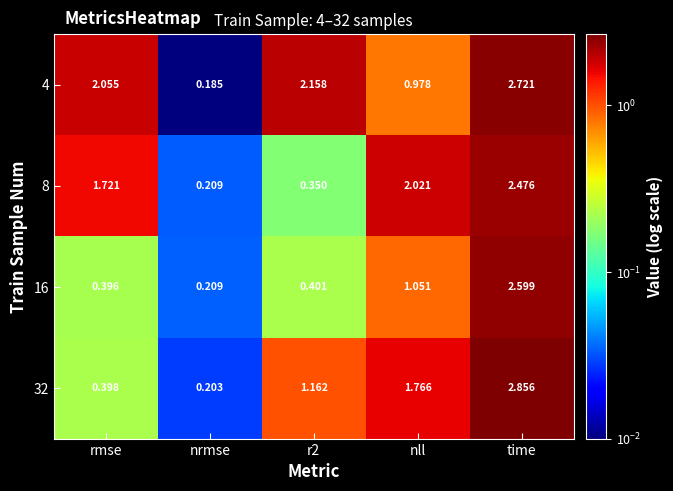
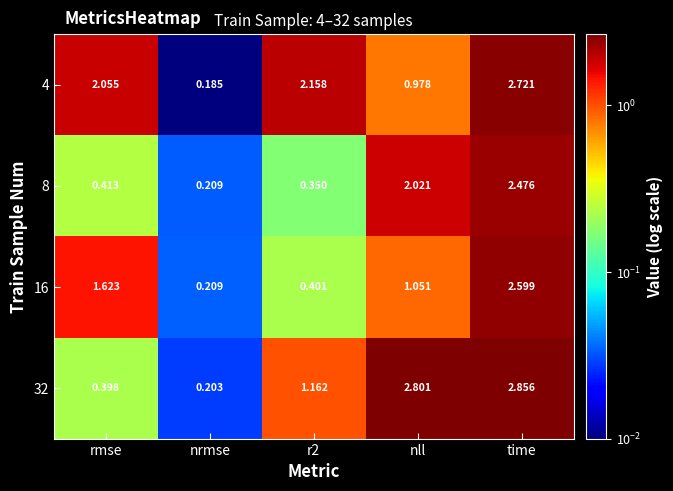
8, rmse: 1.721 -> 0.413
16, rmse: 0.396 -> 1.623
32, nll: 1.766 -> 2.801
